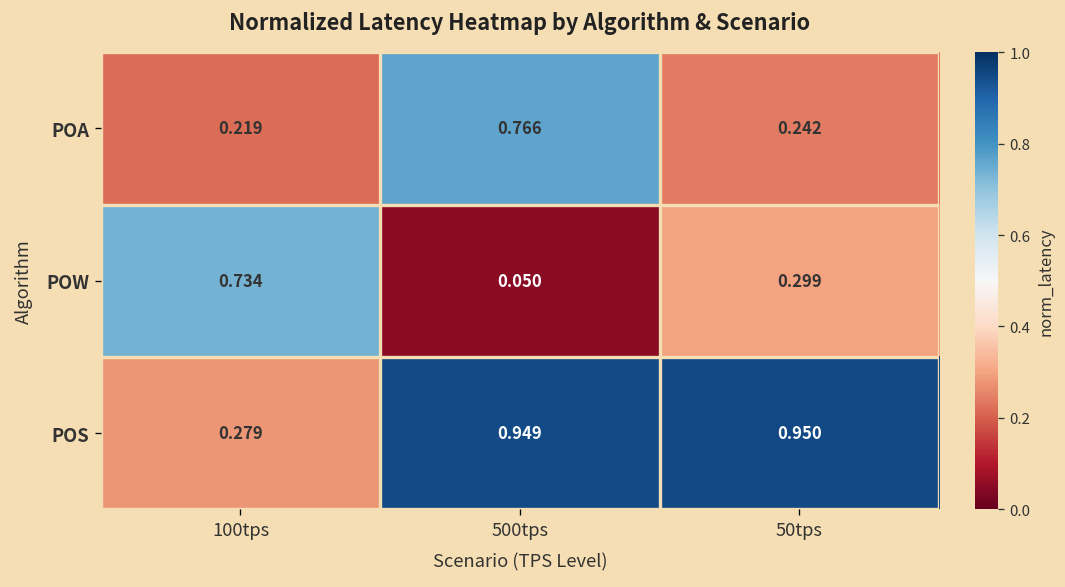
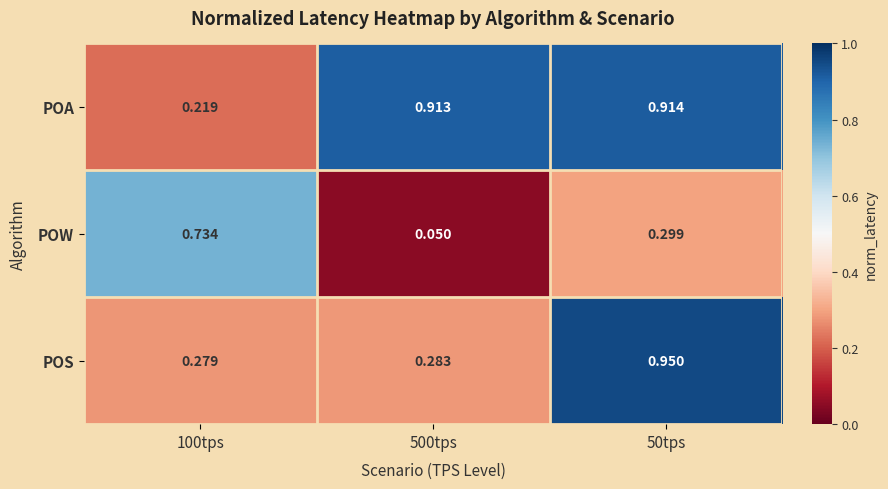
POA, 500tps: 0.766 -> 0.913
POA, 50tps: 0.242 -> 0.914
POS, 500tps: 0.949 -> 0.283
